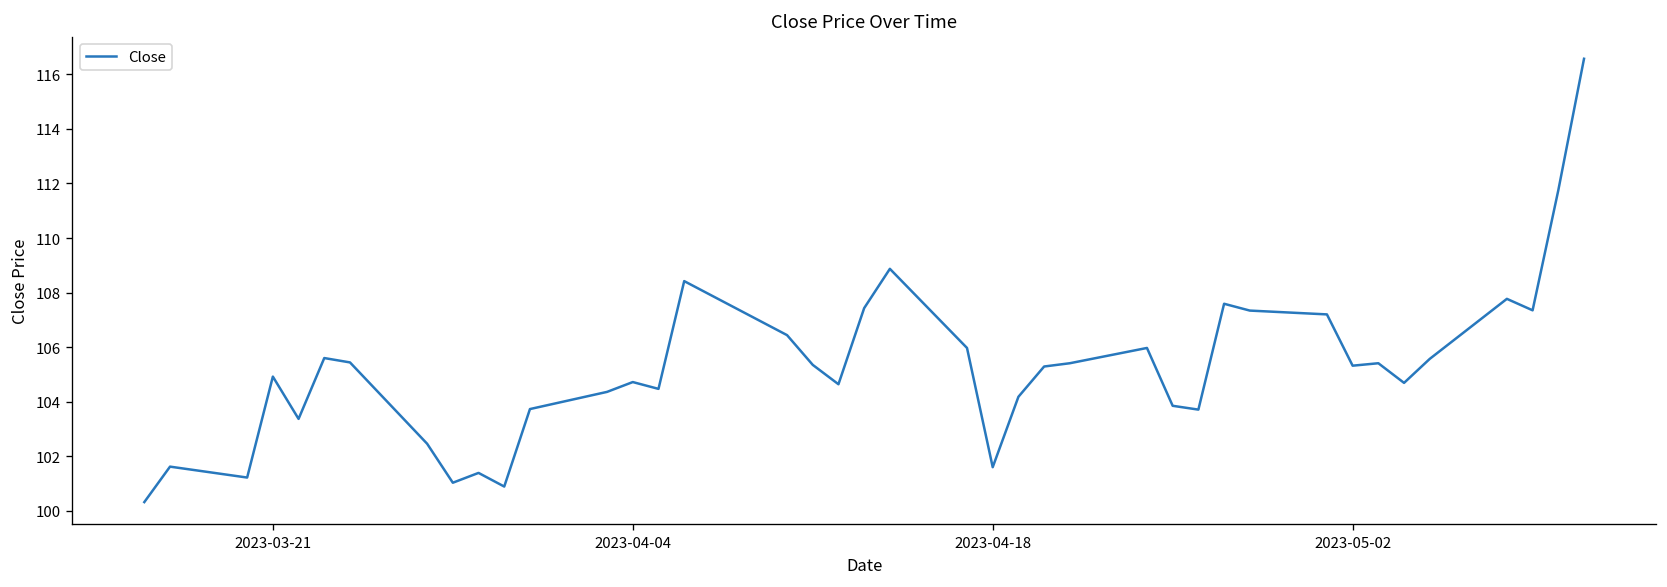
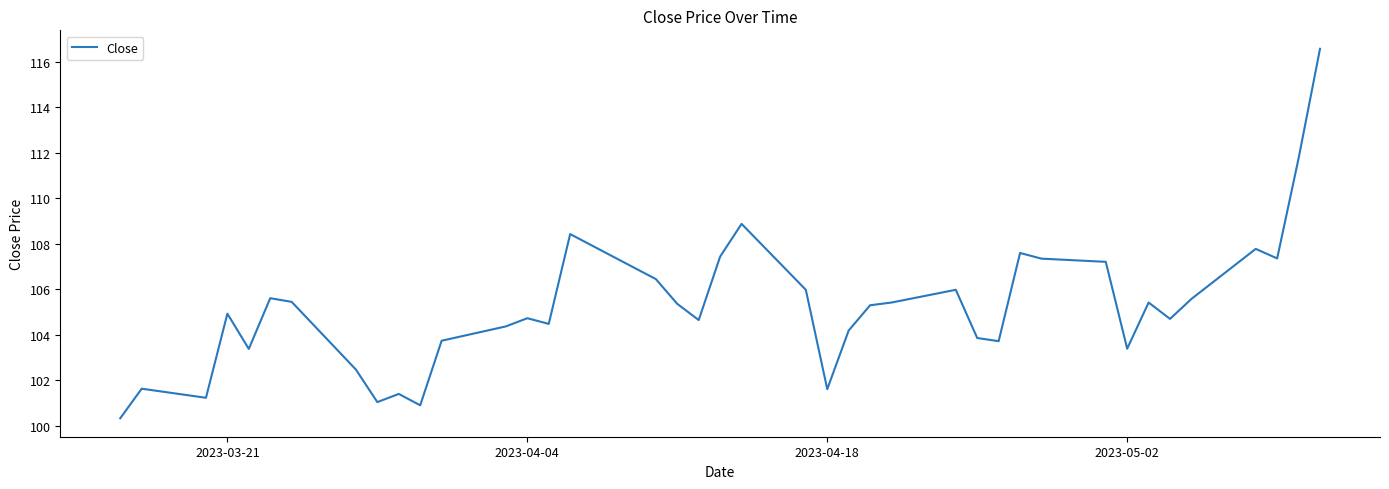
2023-05-02: 105.3 -> 103.4
